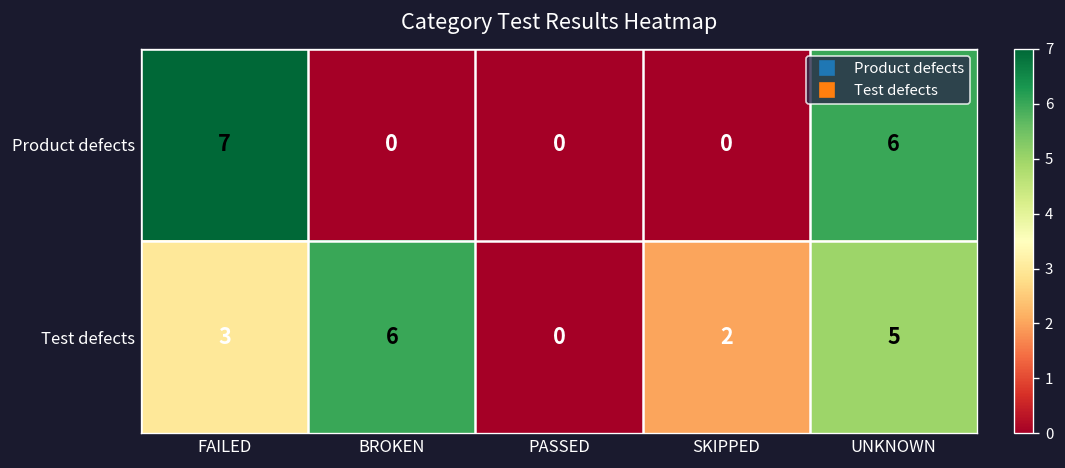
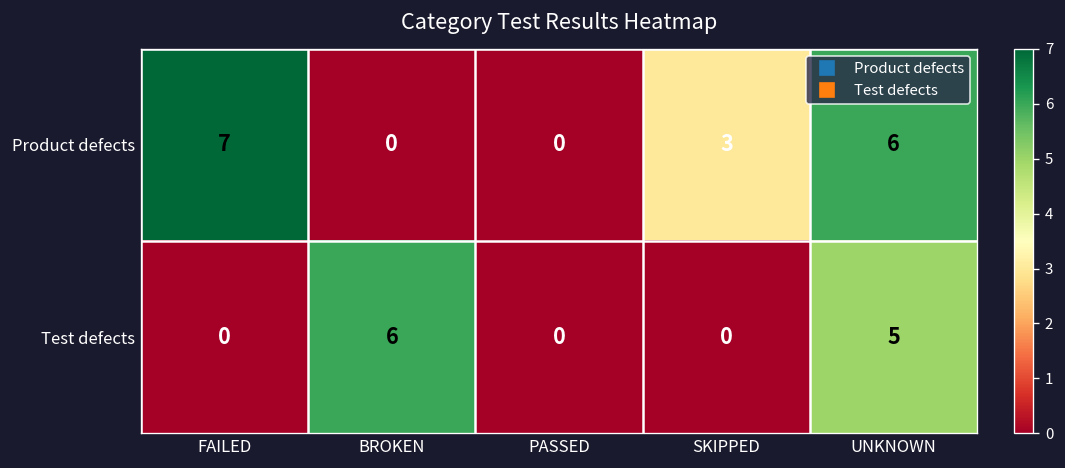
Product defects, SKIPPED: 0 -> 3
Test defects, FAILED: 3 -> 0
Test defects, SKIPPED: 2 -> 0
